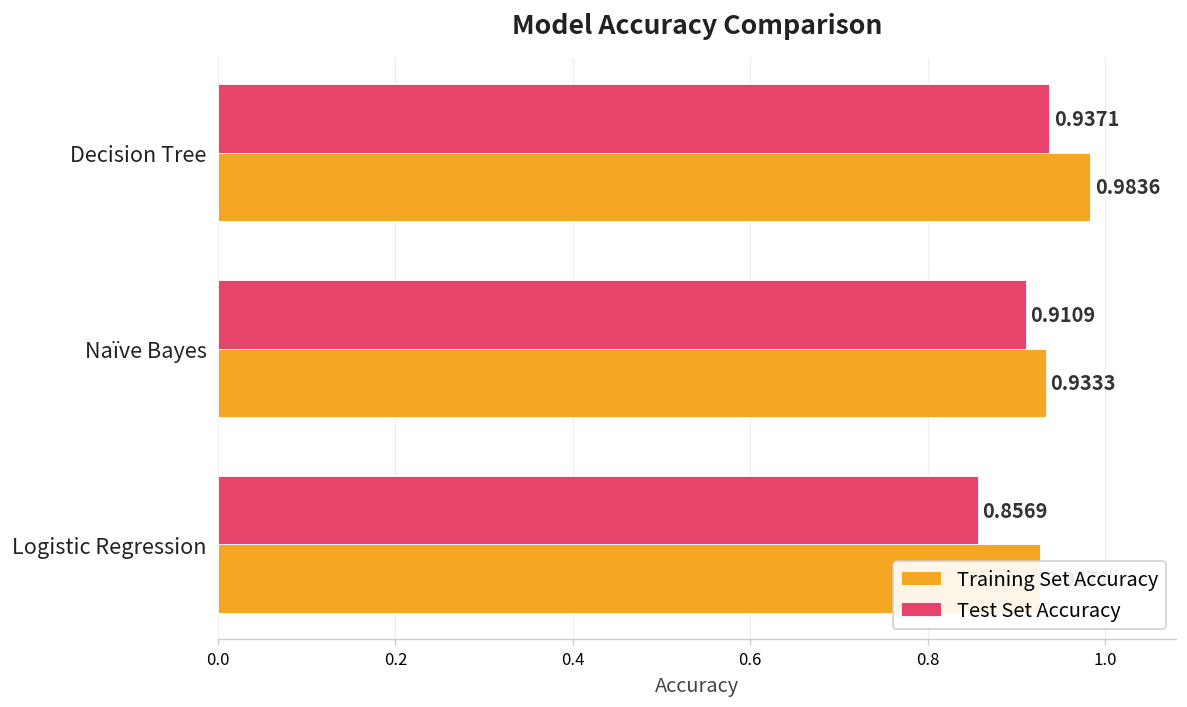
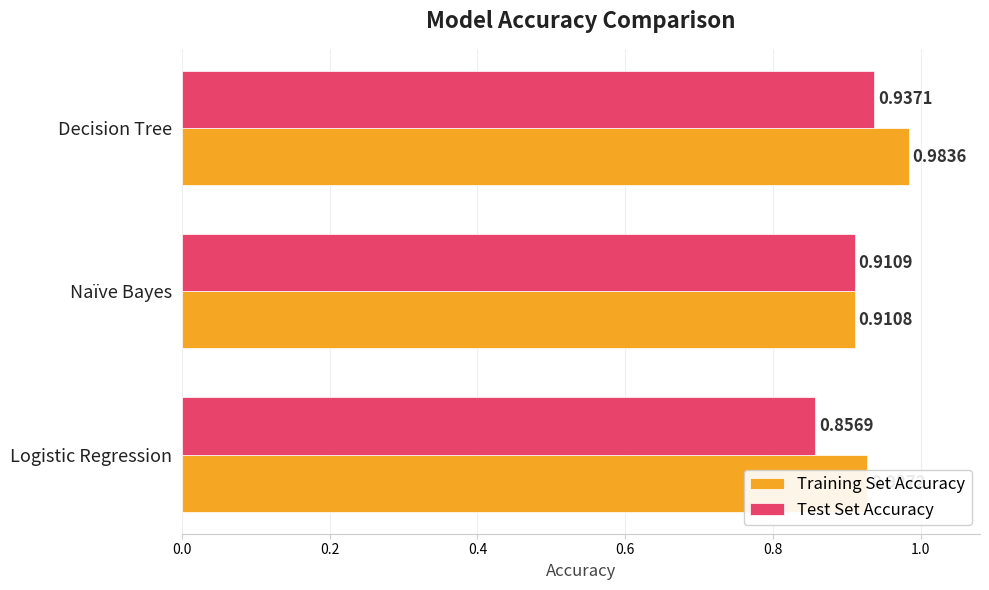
Training Set Accuracy, Naïve Bayes: 0.9333 -> 0.9108
